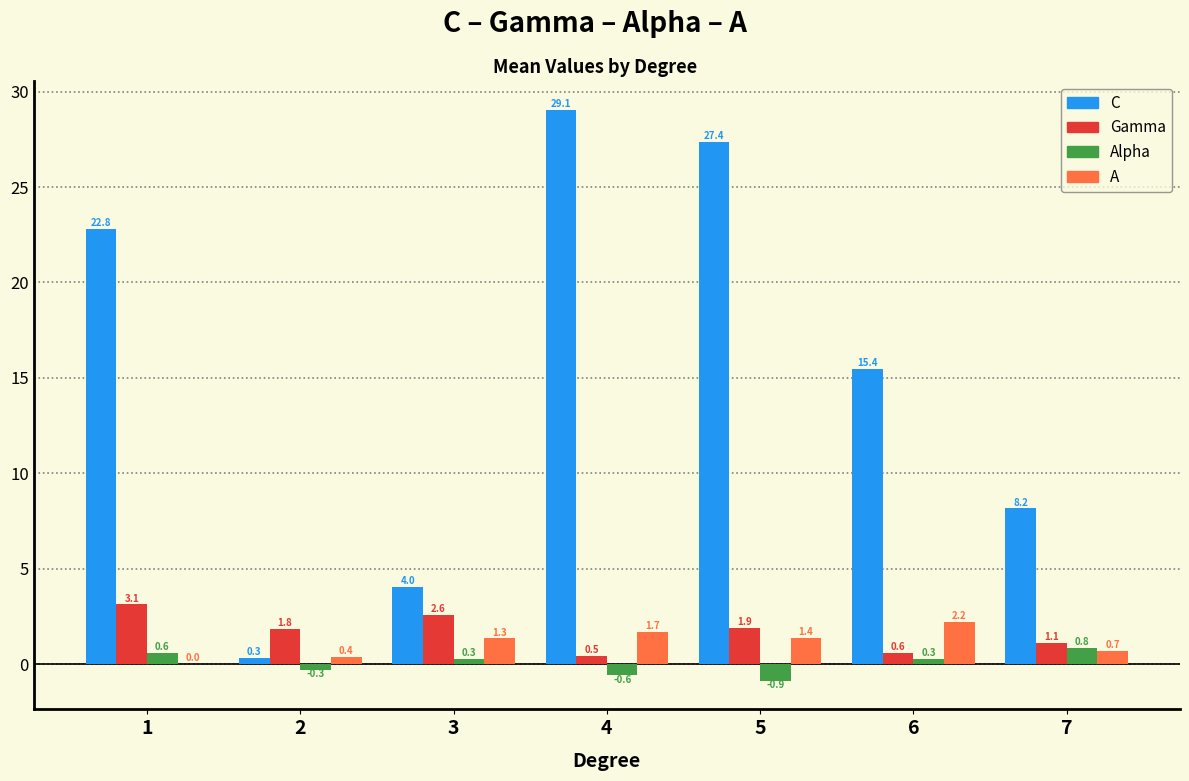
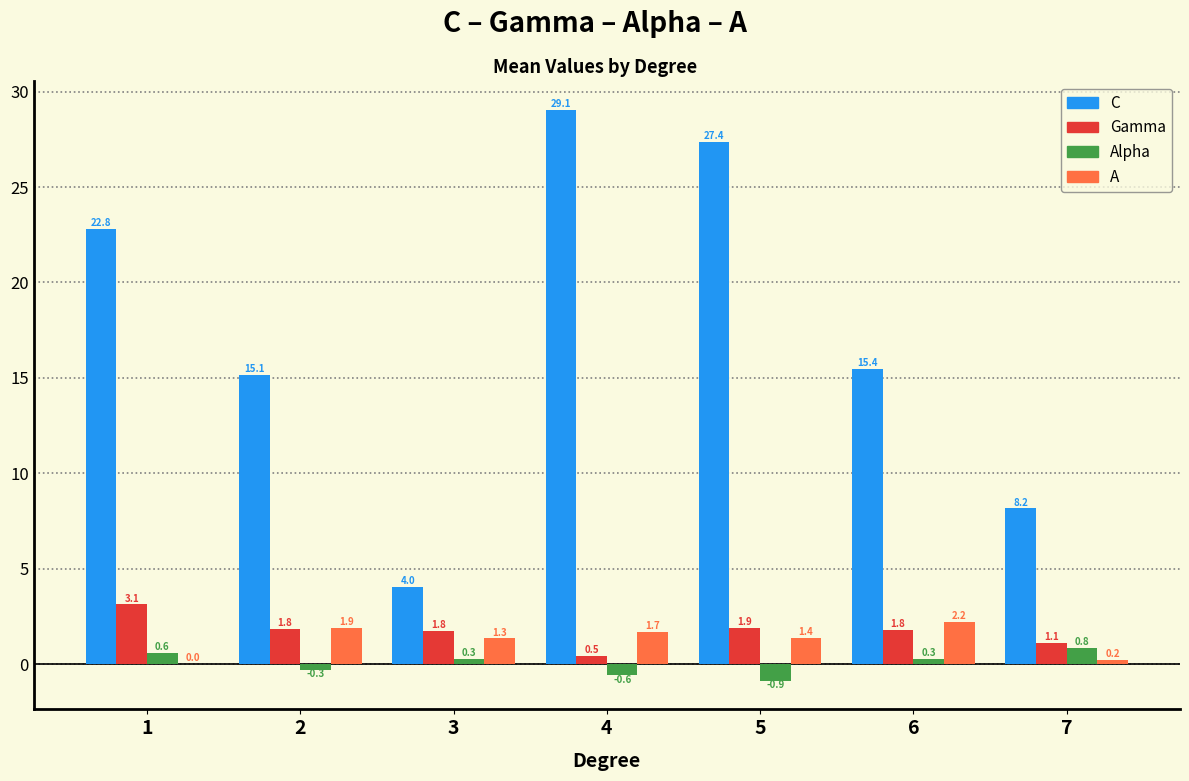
C, 2: 0.3 -> 15.1
A, 2: 0.4 -> 1.9
Gamma, 3: 2.6 -> 1.8
Gamma, 6: 0.6 -> 1.8
A, 7: 0.7 -> 0.2
